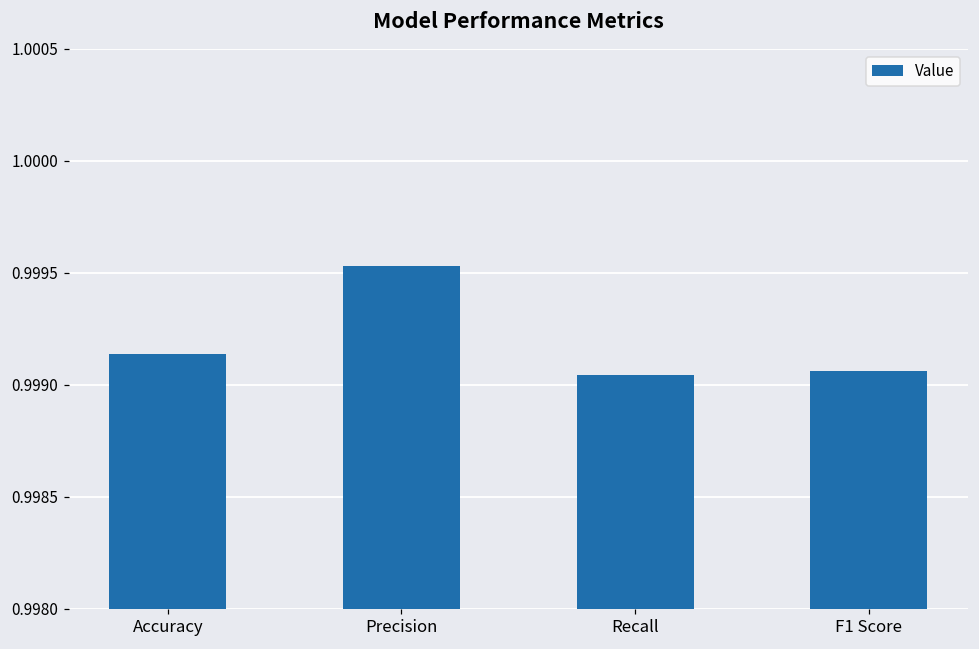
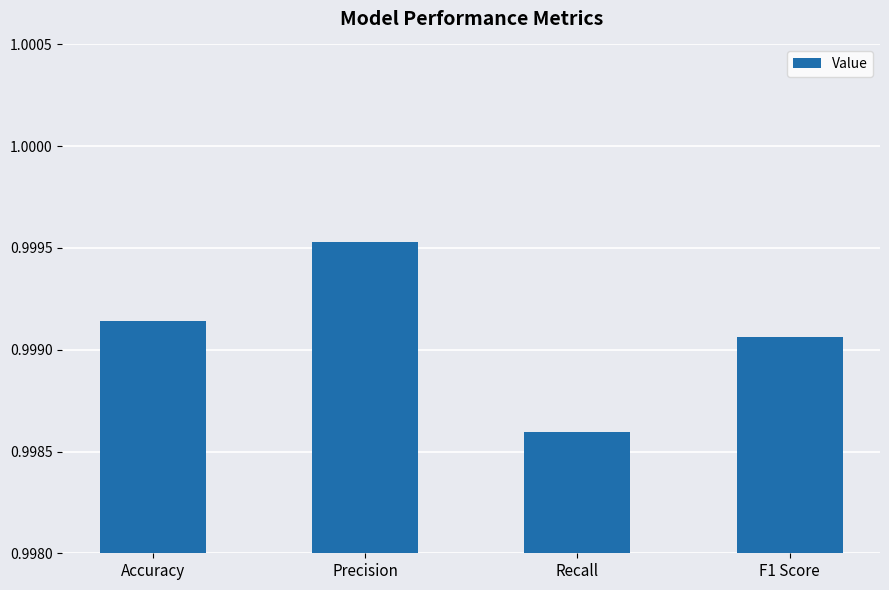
Recall: 0.99904 -> 0.99859
